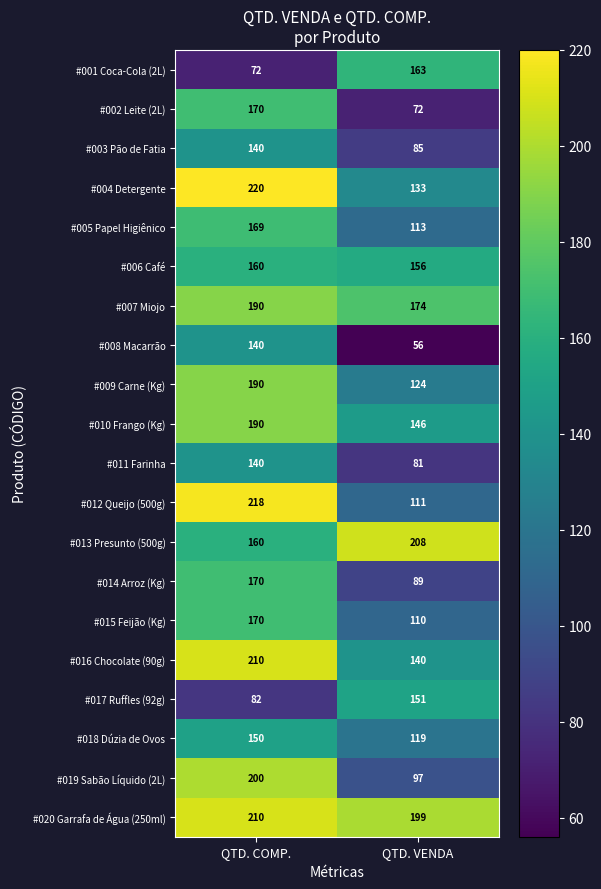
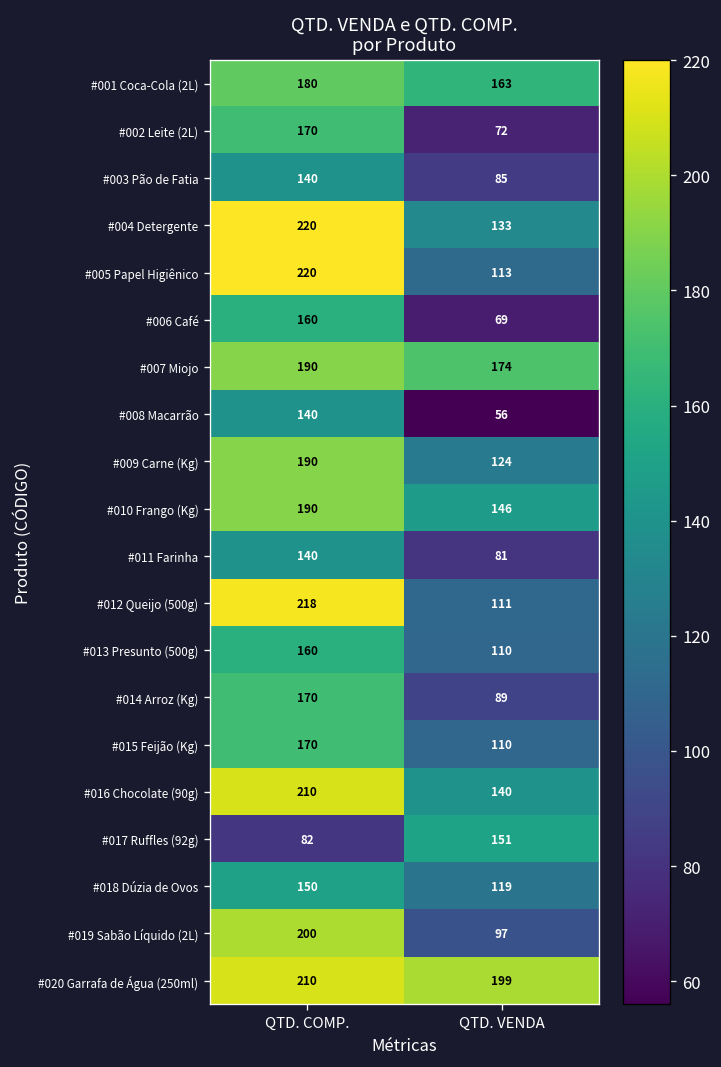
#001 Coca-Cola (2L), QTD. COMP.: 72 -> 180
#005 Papel Higiênico, QTD. COMP.: 169 -> 220
#006 Café, QTD. VENDA: 156 -> 69
#013 Presunto (500g), QTD. VENDA: 208 -> 110
